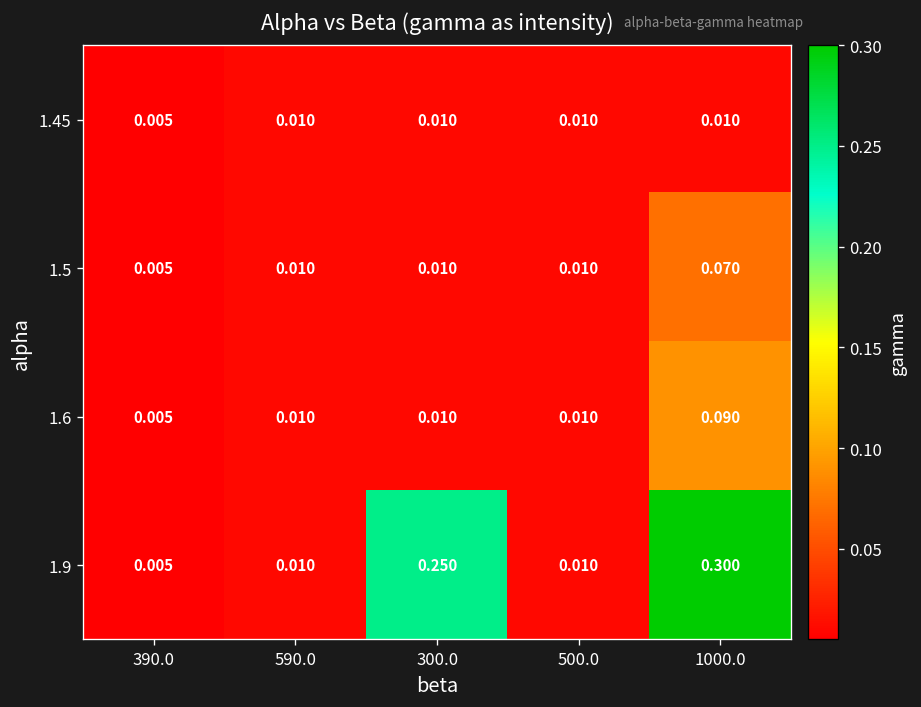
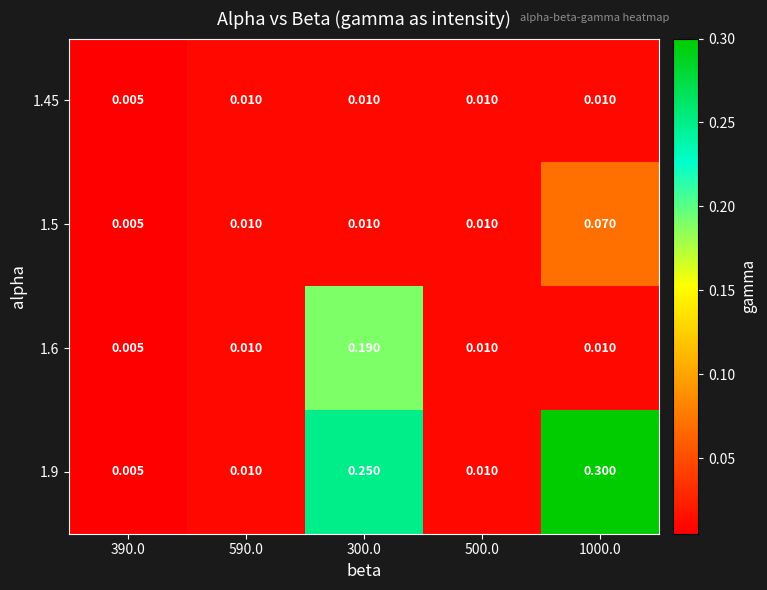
1.6, 300.0: 0.010 -> 0.190
1.6, 1000.0: 0.090 -> 0.010
